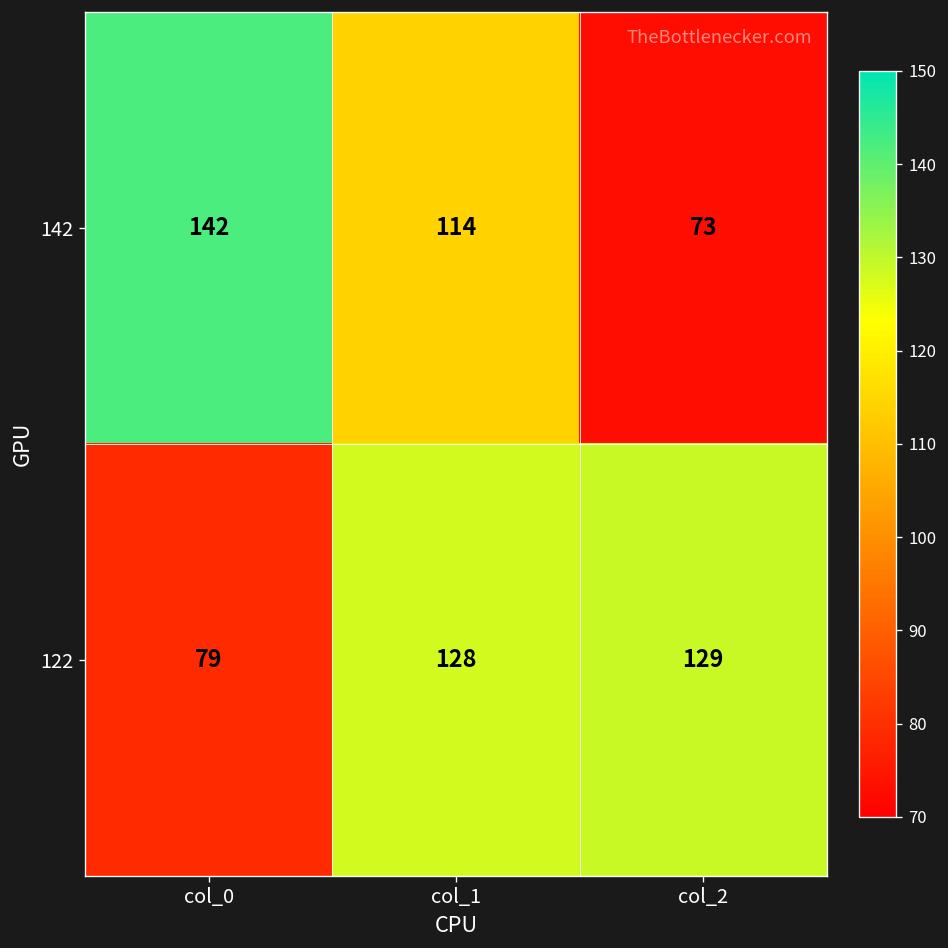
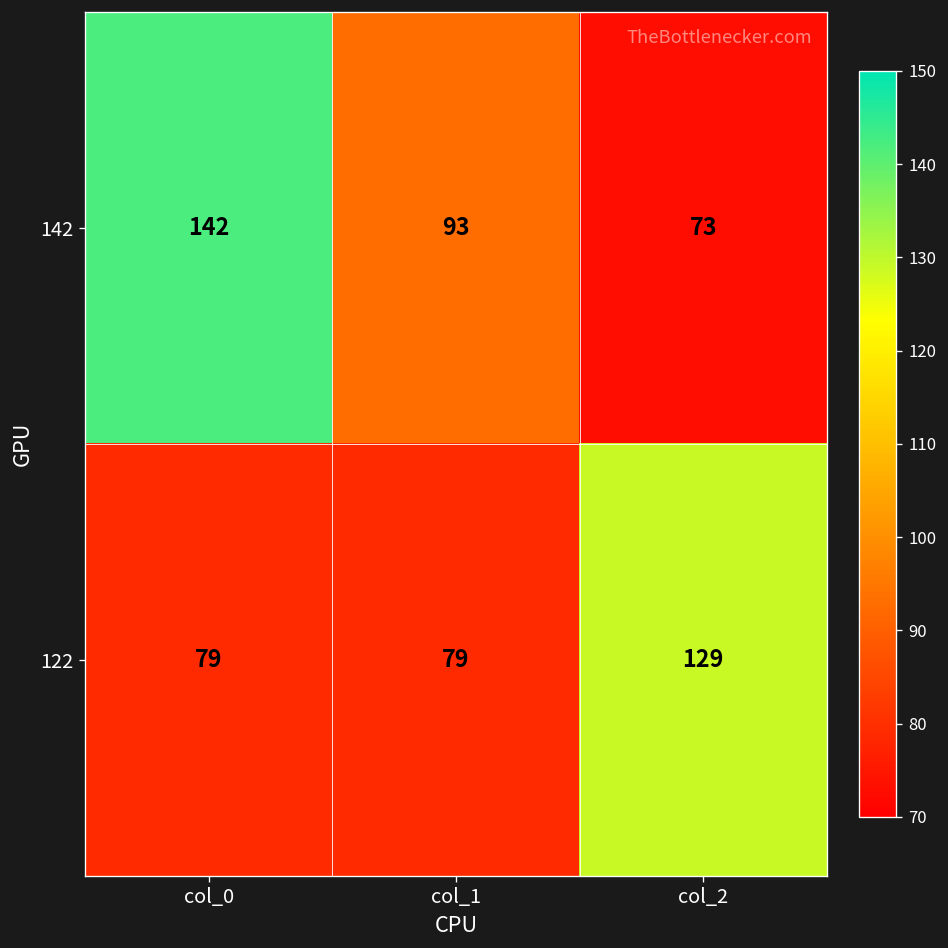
142, col_1: 114 -> 93
122, col_1: 128 -> 79
